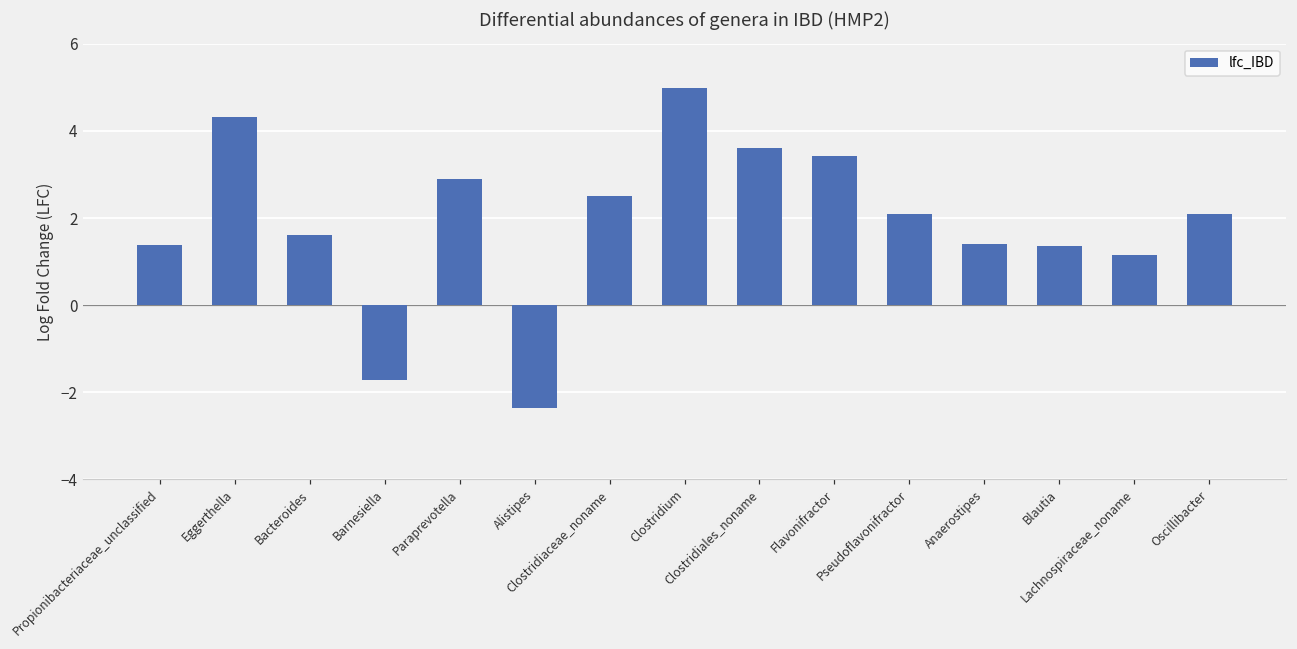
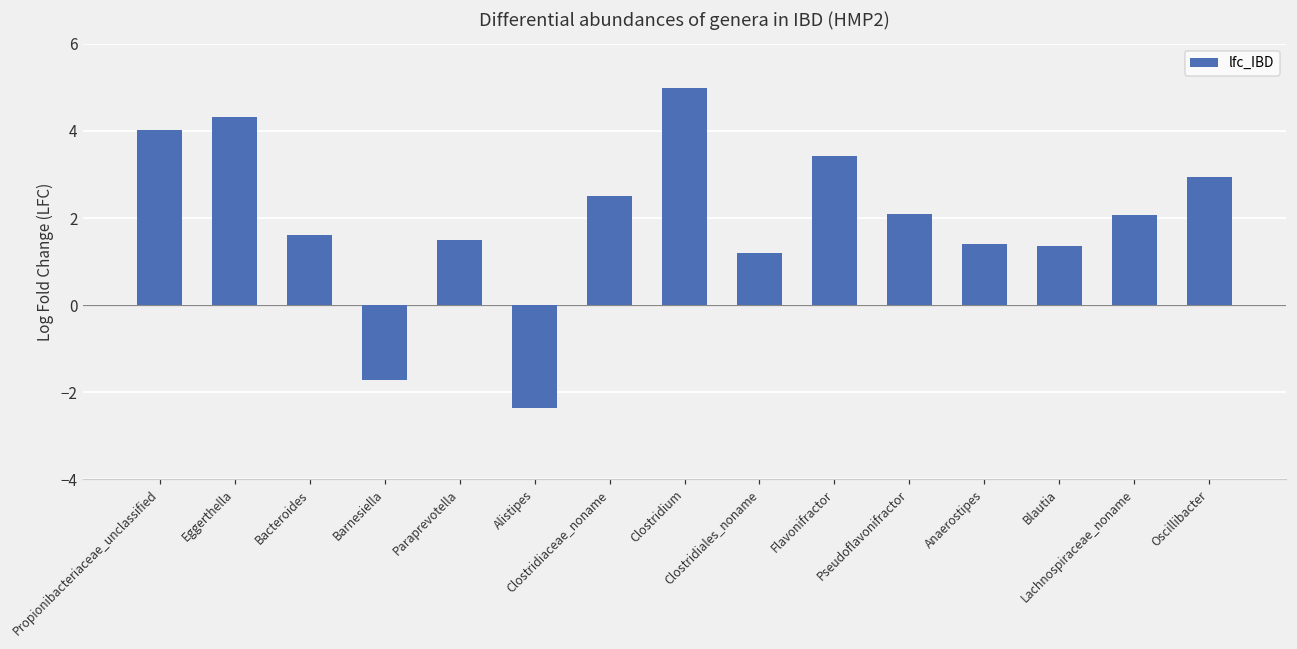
Propionibacteriaceae_unclassified: 1.4 -> 4.0
Paraprevotella: 2.9 -> 1.5
Clostridiales_noname: 3.6 -> 1.2
Lachnospiraceae_noname: 1.2 -> 2.1
Oscillibacter: 2.1 -> 2.9
